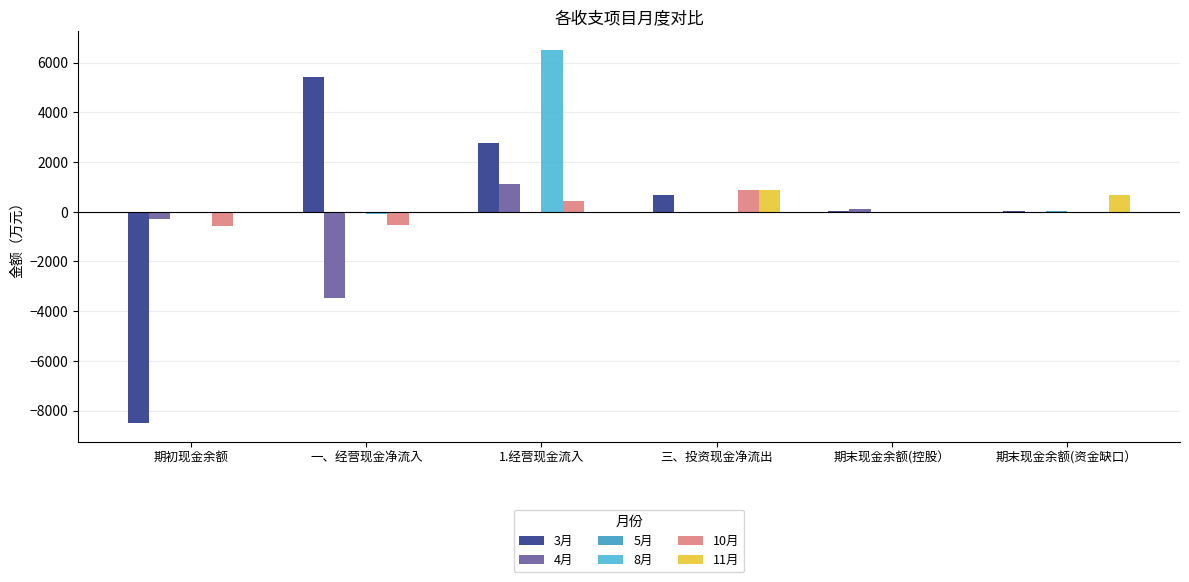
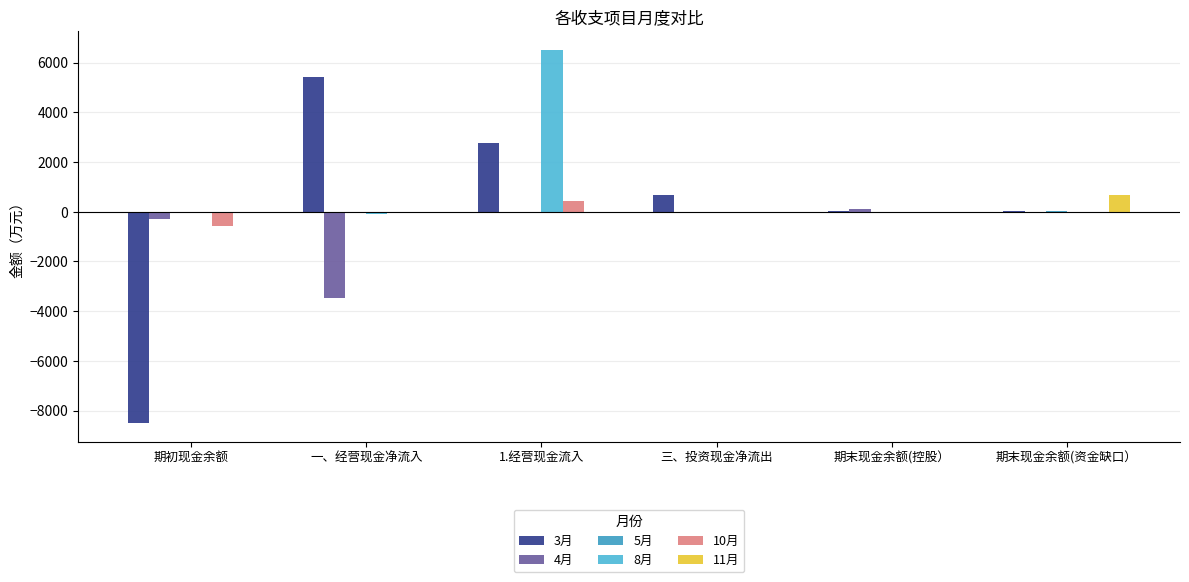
10月, 一、经营现金净流入: -500 -> 0
4月, 1.经营现金流入: 1100 -> 0
10月, 三、投资现金净流出: 900 -> 0
11月, 三、投资现金净流出: 900 -> 0
